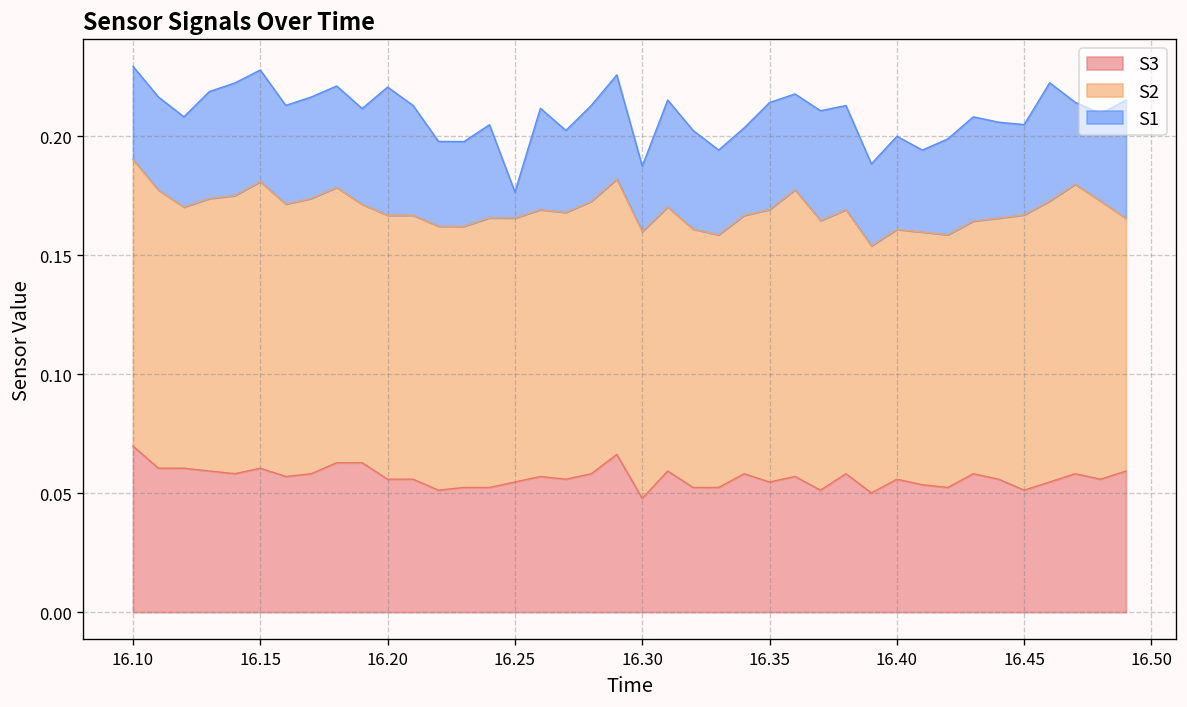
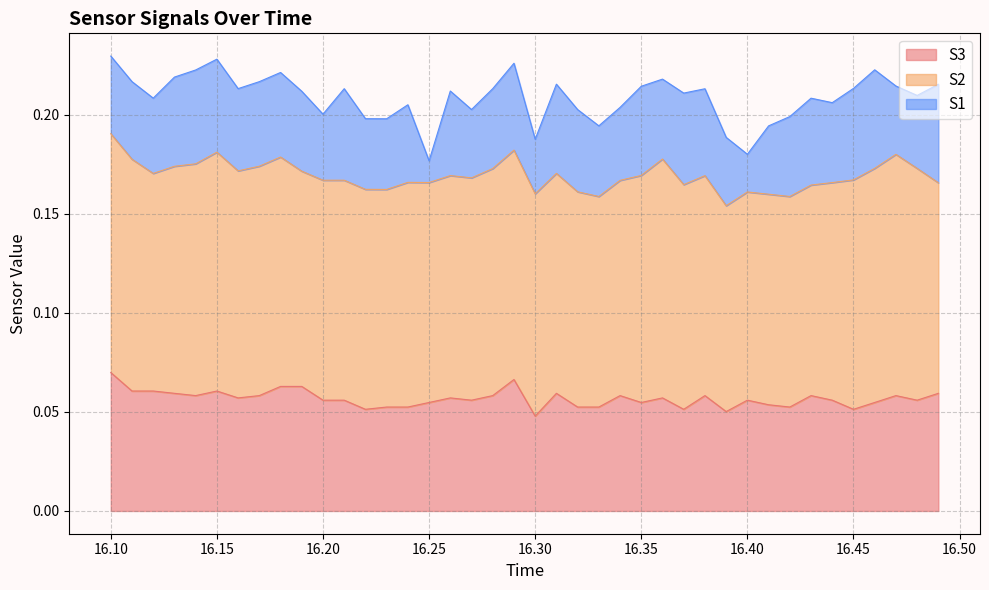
S1, 16.20: 0.054 -> 0.033
S1, 16.40: 0.039 -> 0.019
S1, 16.45: 0.038 -> 0.046
